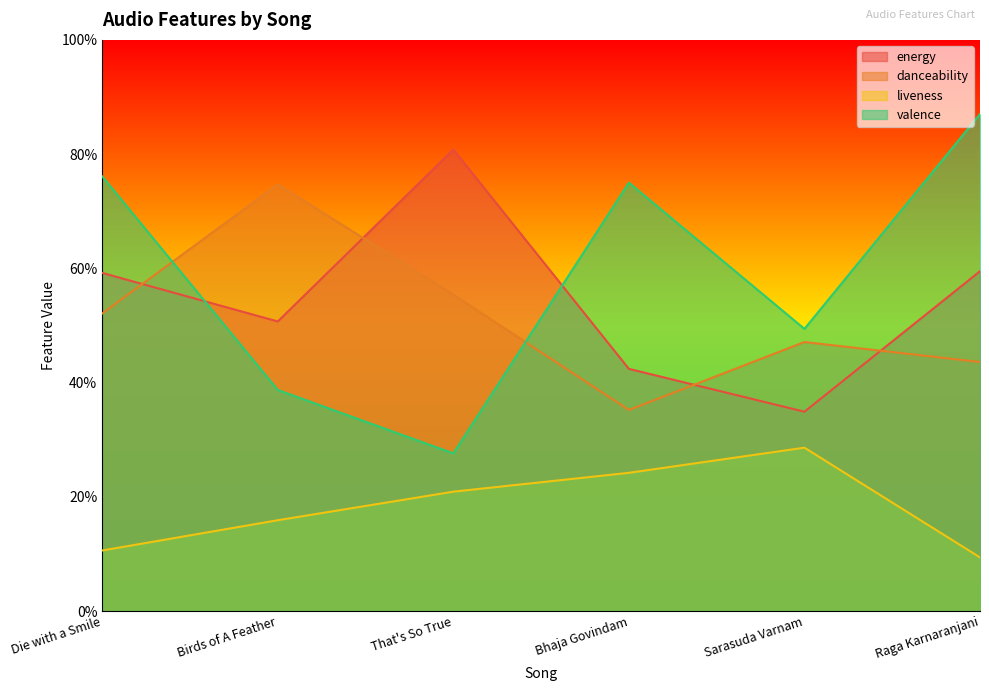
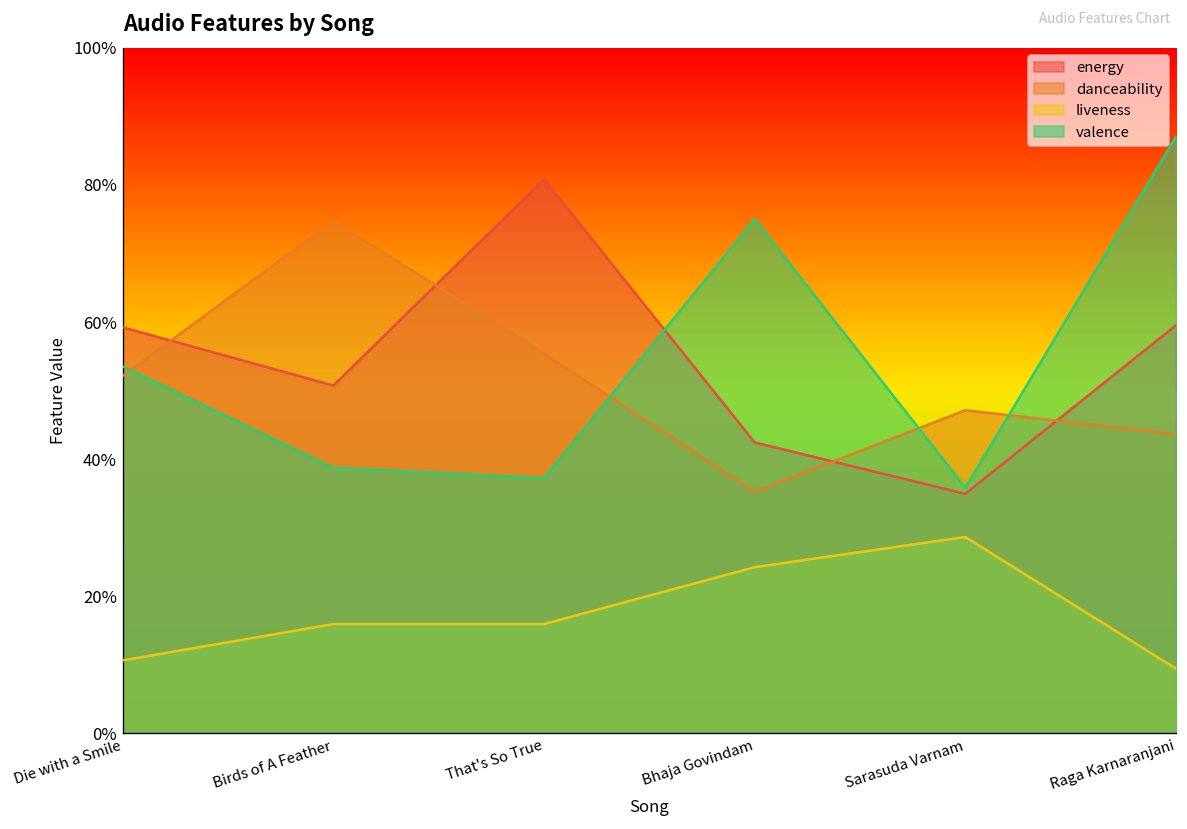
valence, Die with a Smile: 76% -> 54%
liveness, That's So True: 21% -> 16%
valence, That's So True: 28% -> 37%
valence, Sarasuda Varnam: 49% -> 36%
